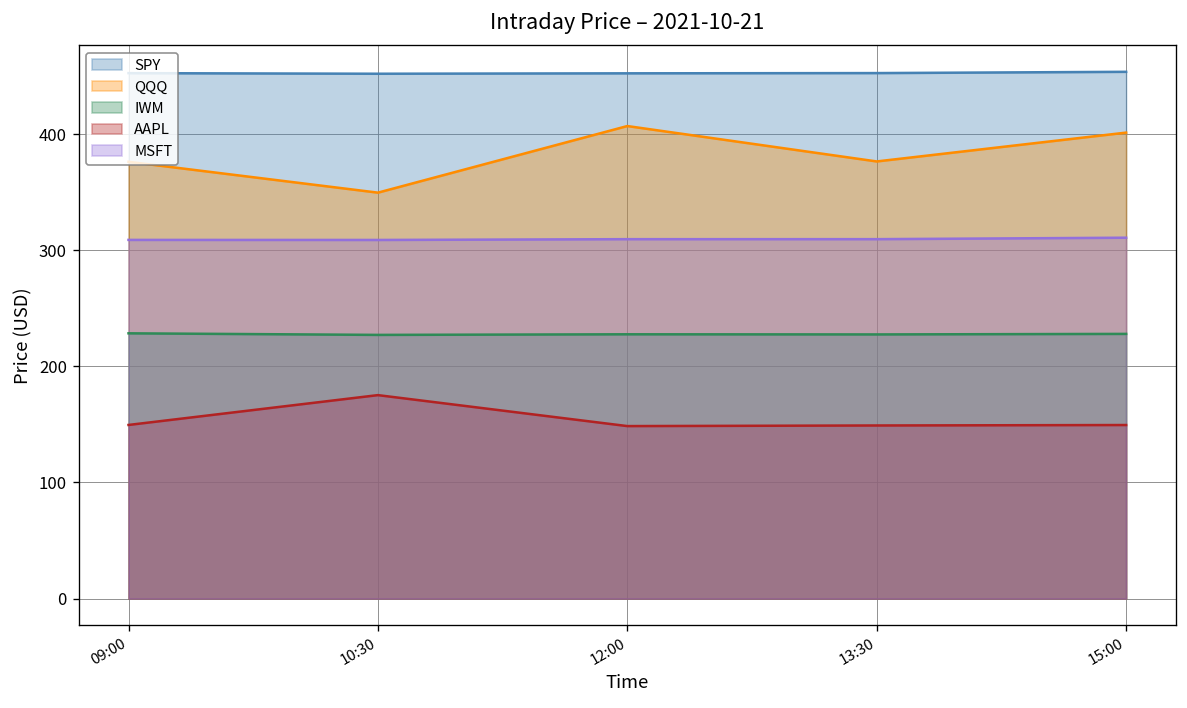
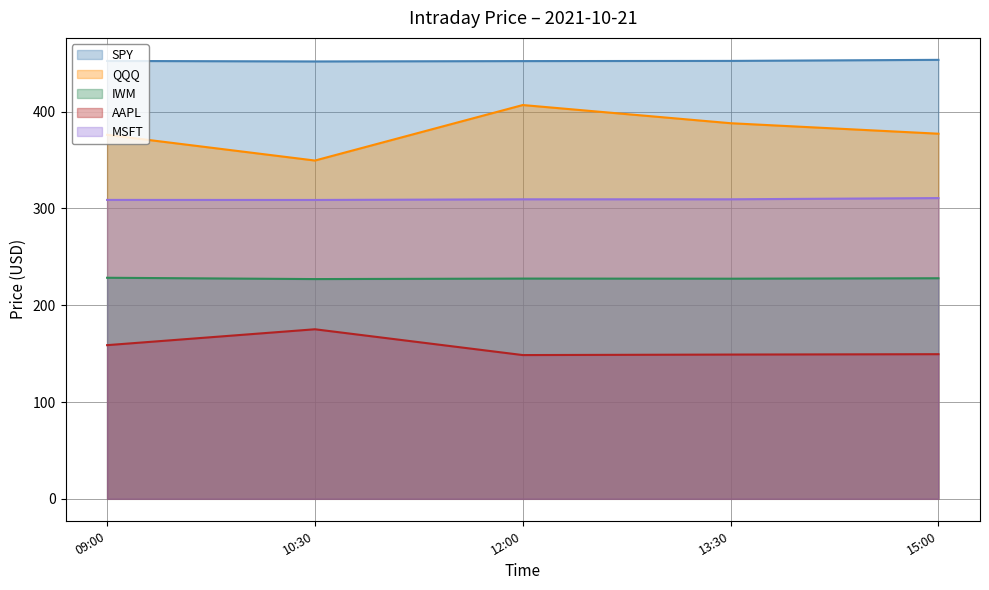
AAPL, 09:00: 150 -> 160
QQQ, 13:30: 380 -> 390
QQQ, 15:00: 400 -> 380
